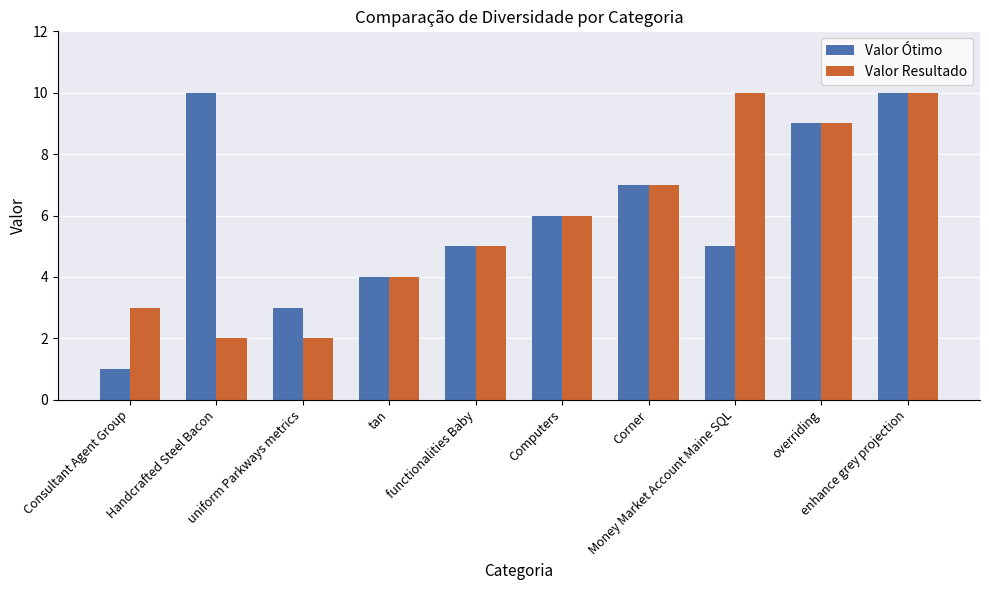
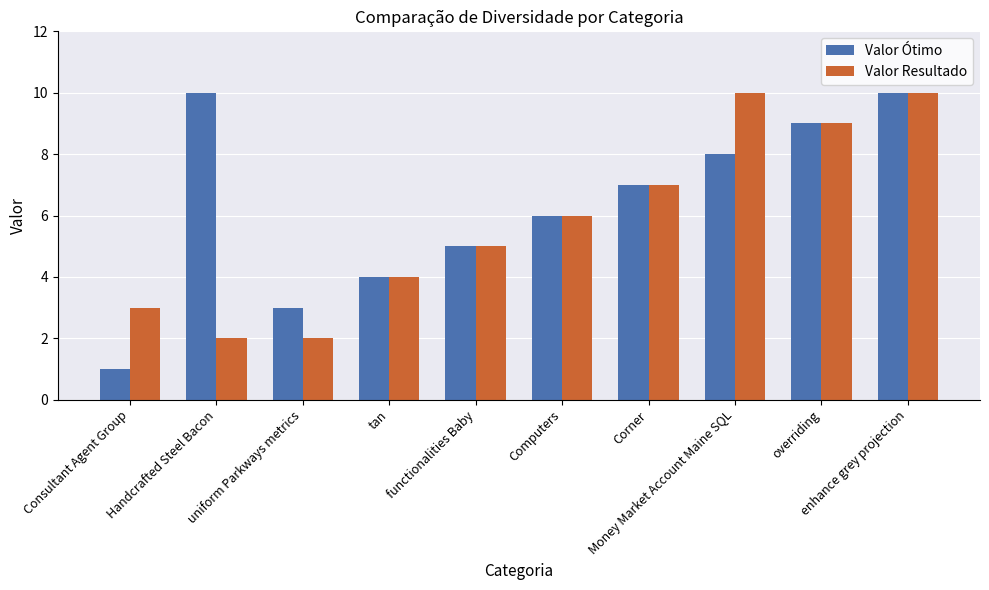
Valor Ótimo, Money Market Account Maine SQL: 5 -> 8
